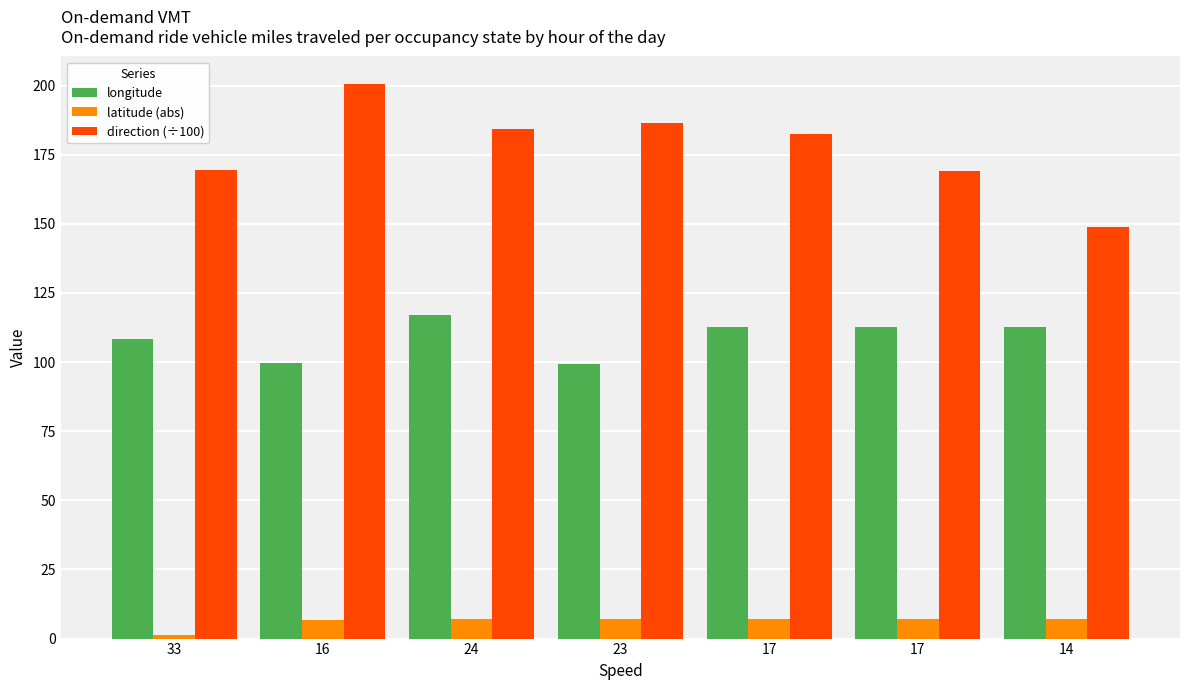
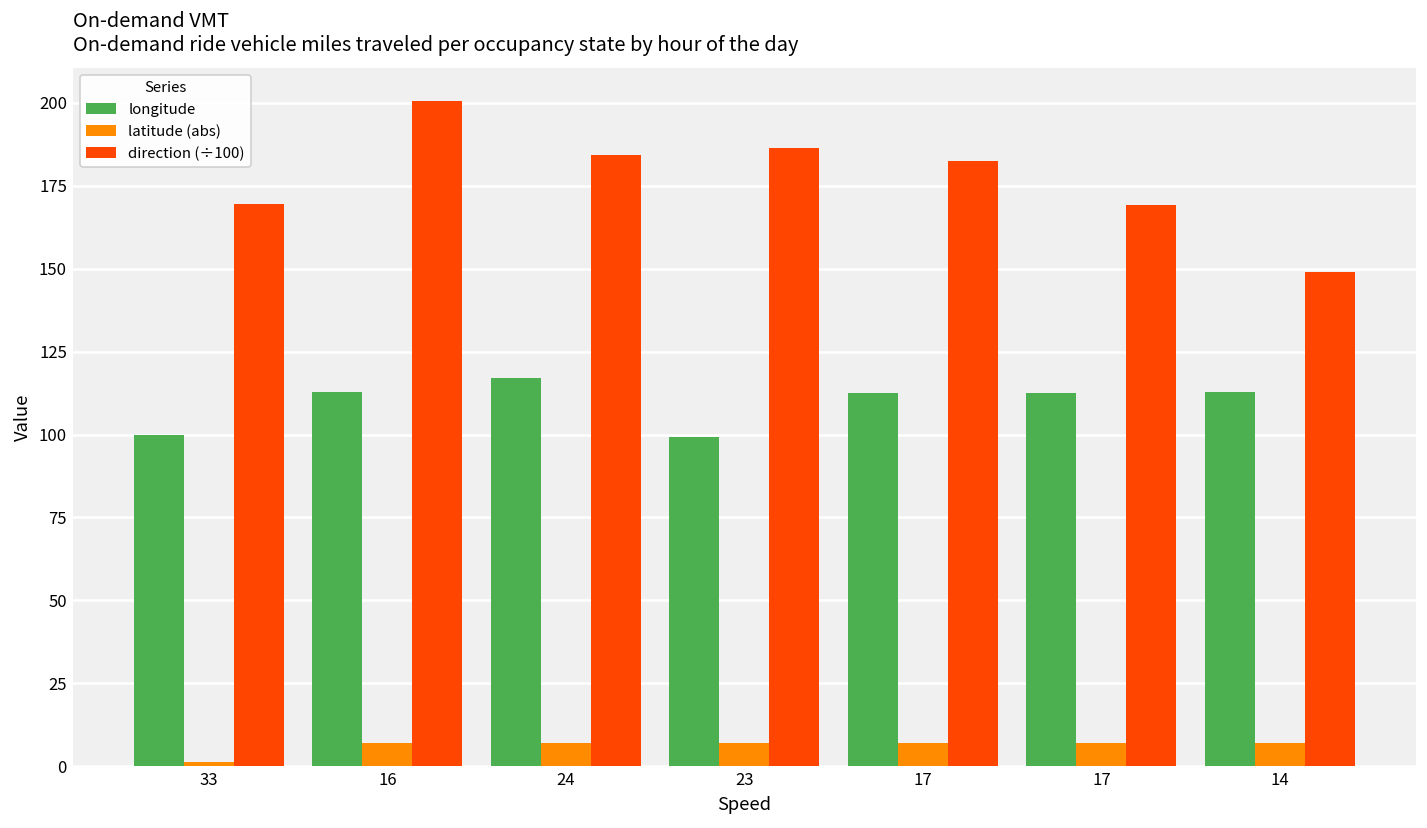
longitude, 33: 108 -> 100
longitude, 16: 100 -> 113
